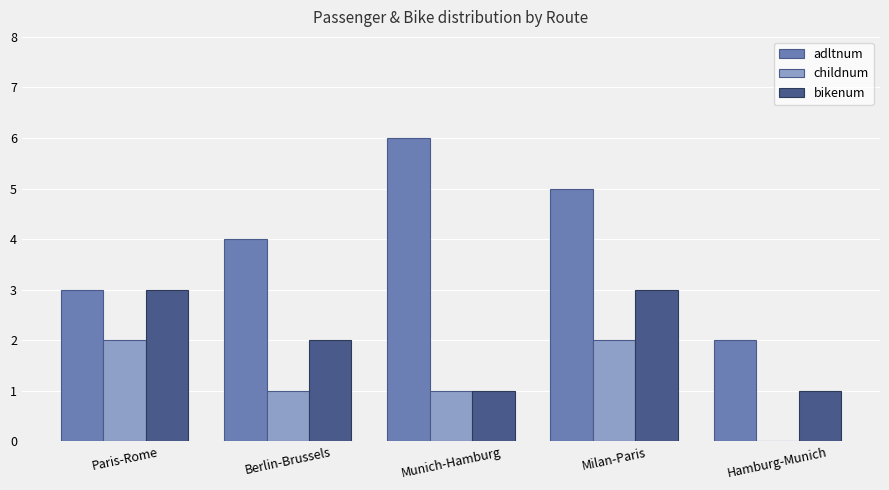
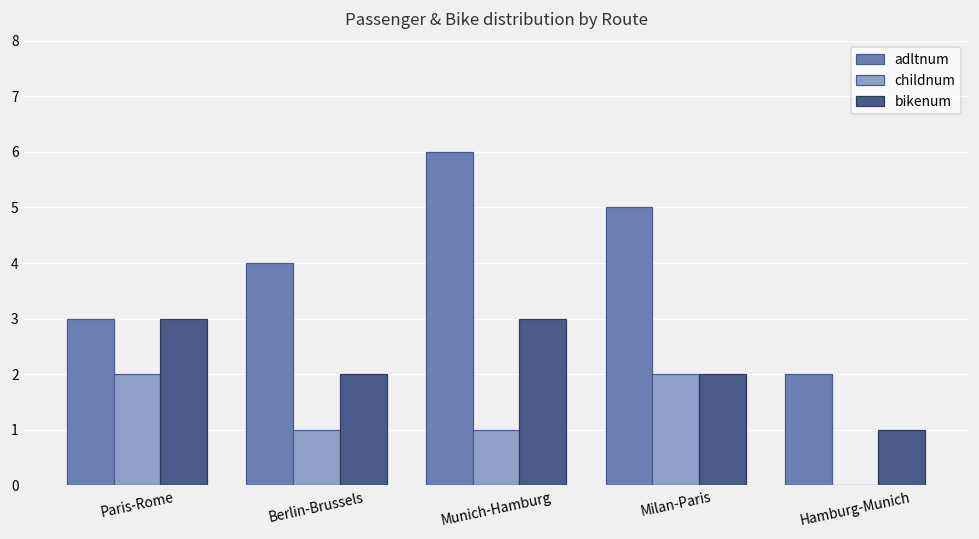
bikenum, Munich-Hamburg: 1 -> 3
bikenum, Milan-Paris: 3 -> 2
